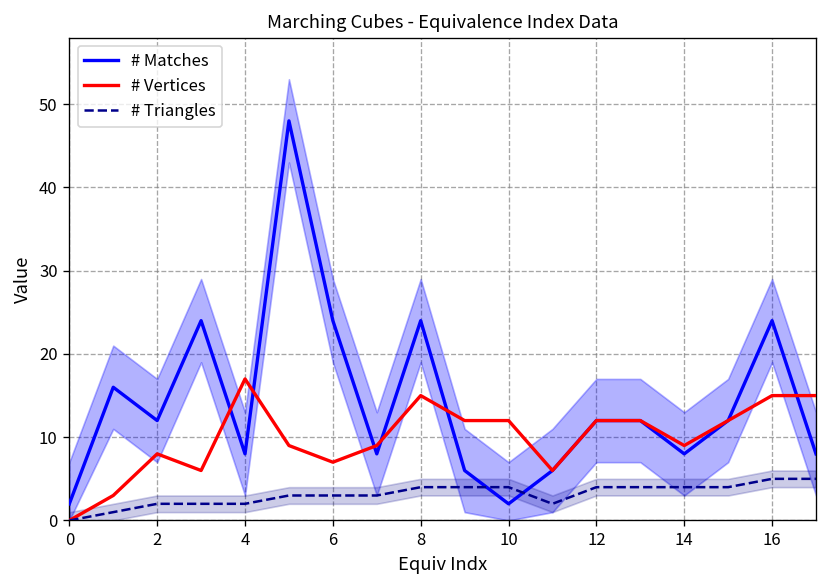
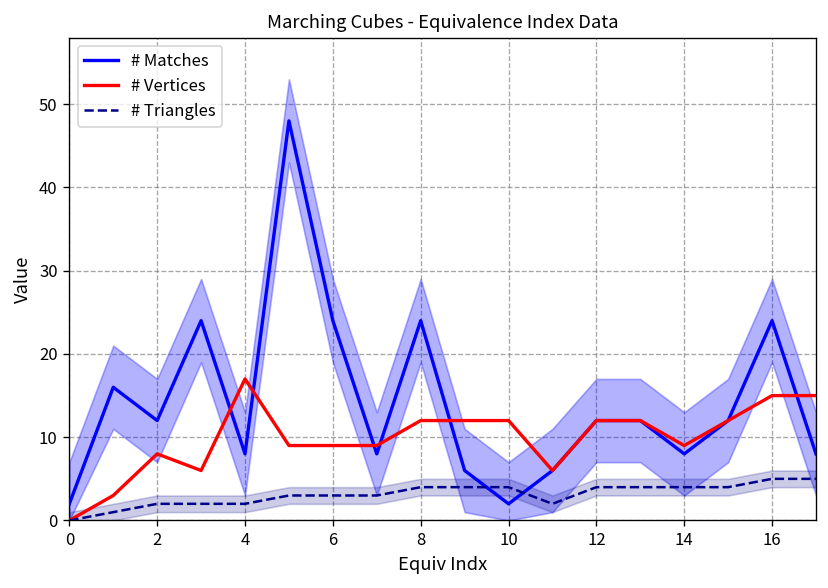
# Vertices, 6: 7 -> 9
# Vertices, 8: 15 -> 12
